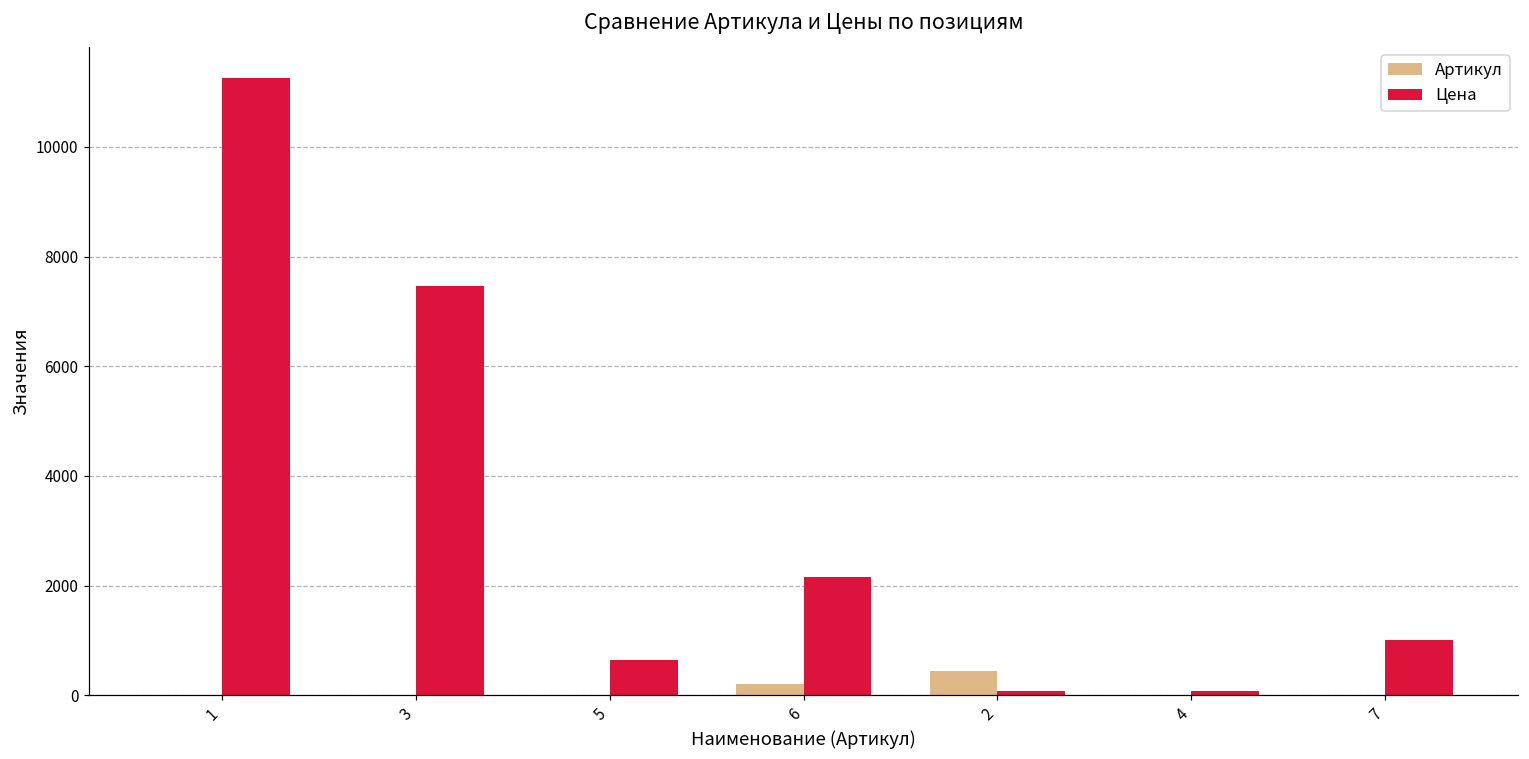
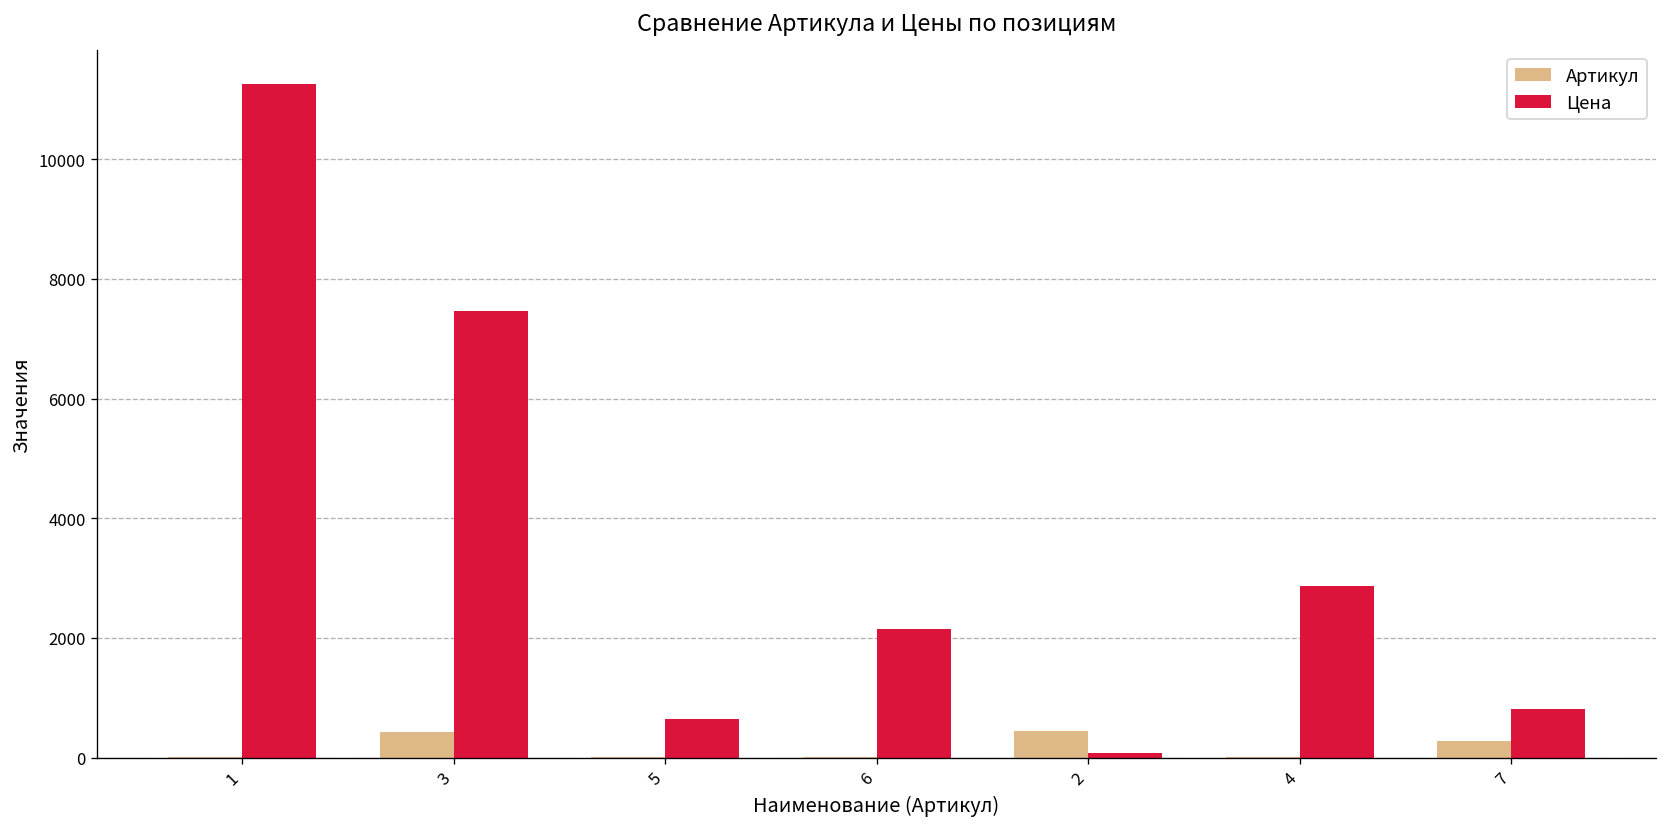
Артикул, 3: 0 -> 400
Артикул, 6: 200 -> 0
Цена, 4: 100 -> 2900
Артикул, 7: 0 -> 300
Цена, 7: 1000 -> 800
